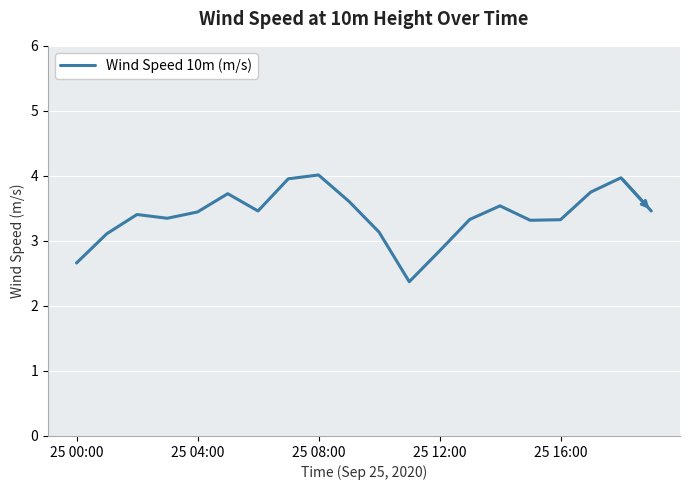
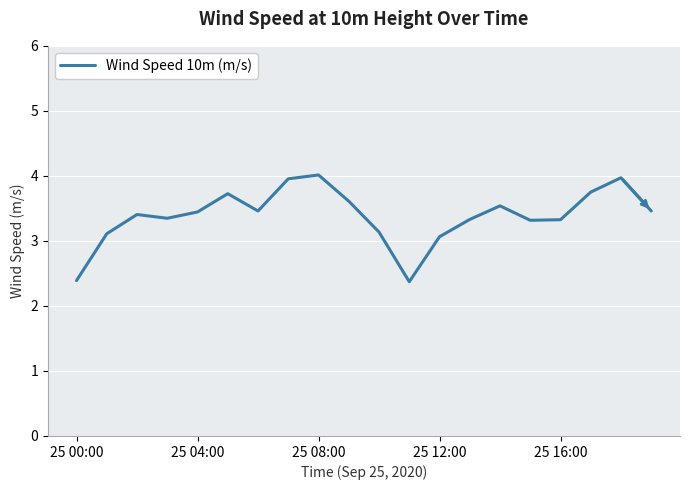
25 00:00: 2.7 -> 2.4
25 12:00: 2.8 -> 3.1
